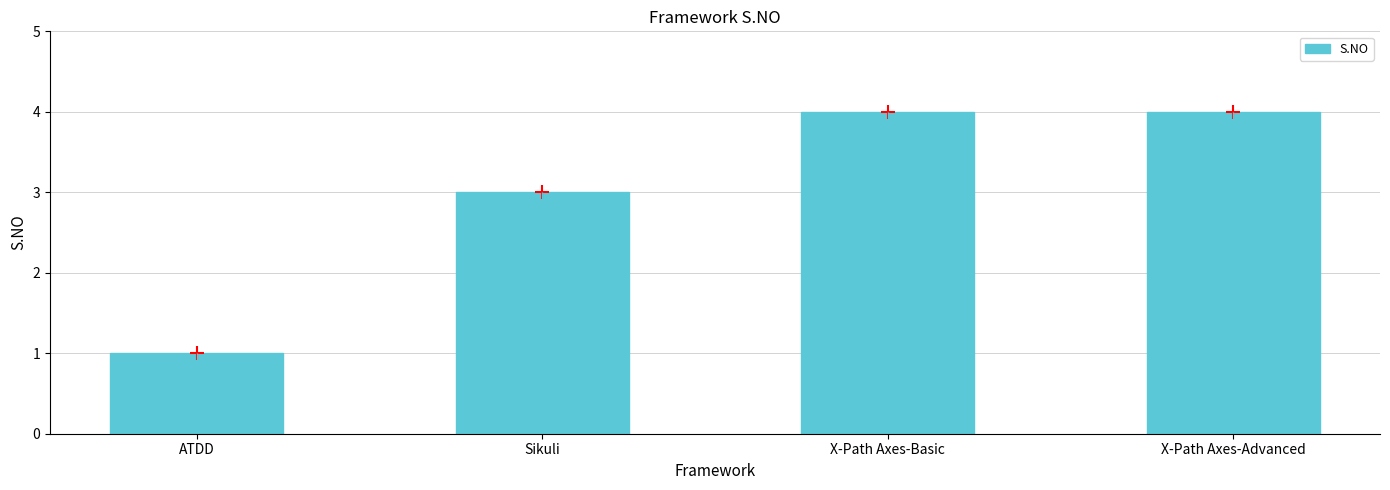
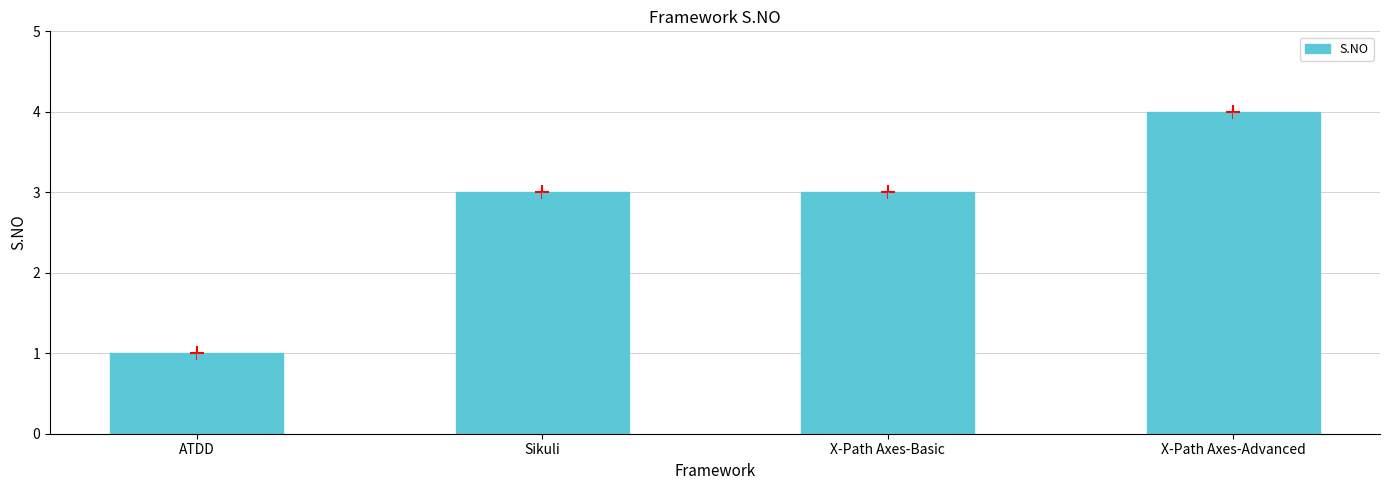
X-Path Axes-Basic: 4 -> 3
